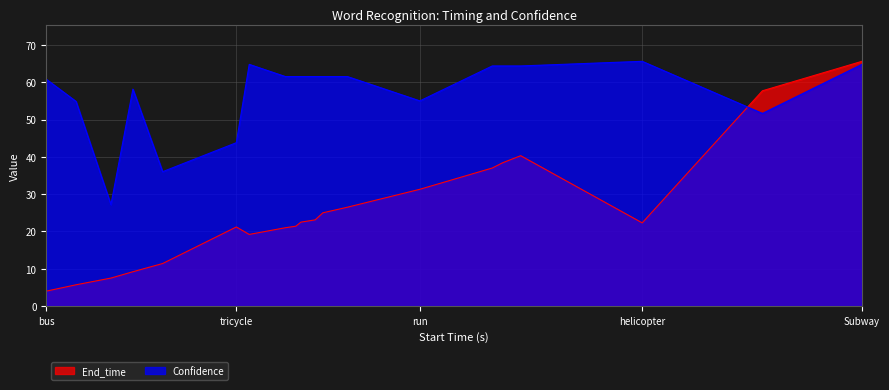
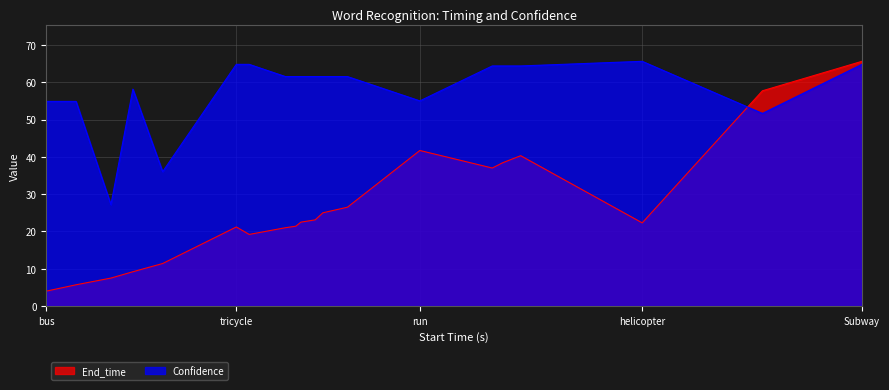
Confidence, bus: 61 -> 55
Confidence, tricycle: 44 -> 65
End_time, run: 31 -> 42
